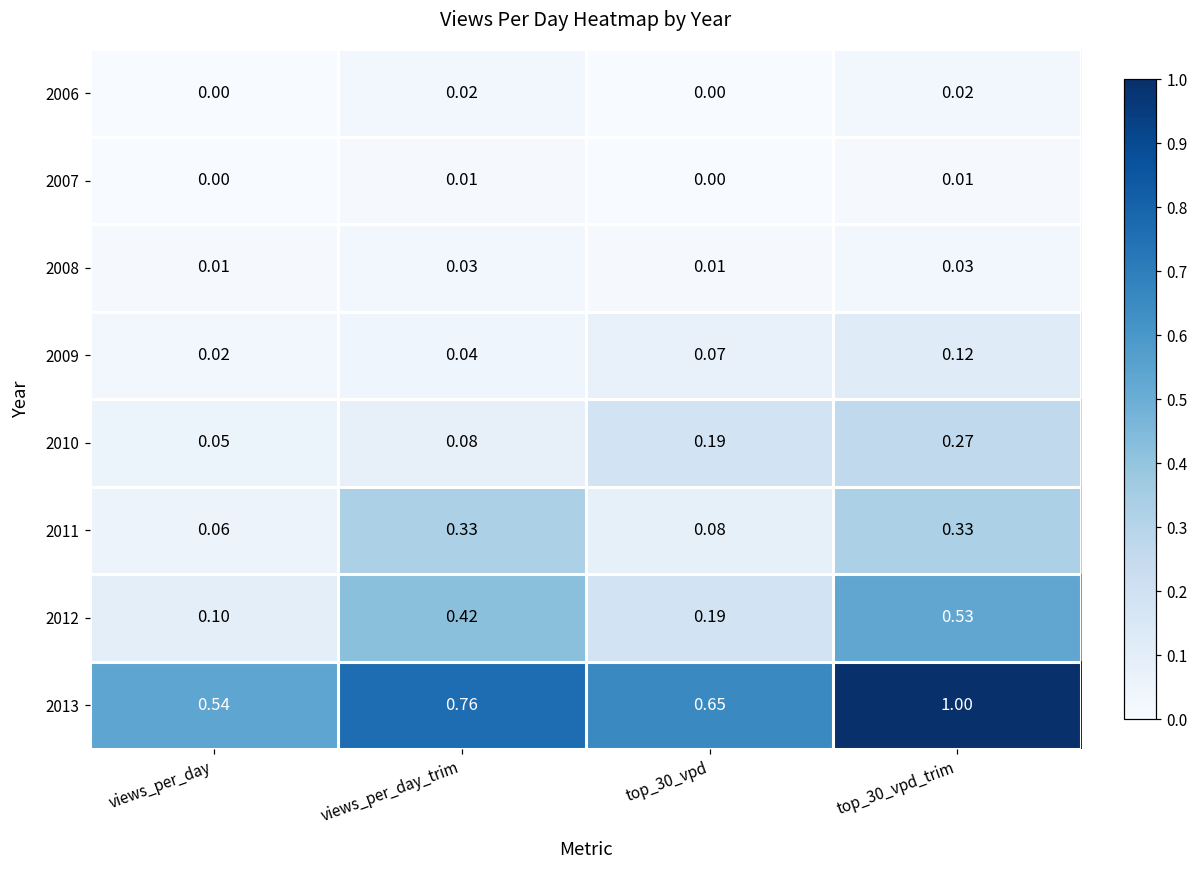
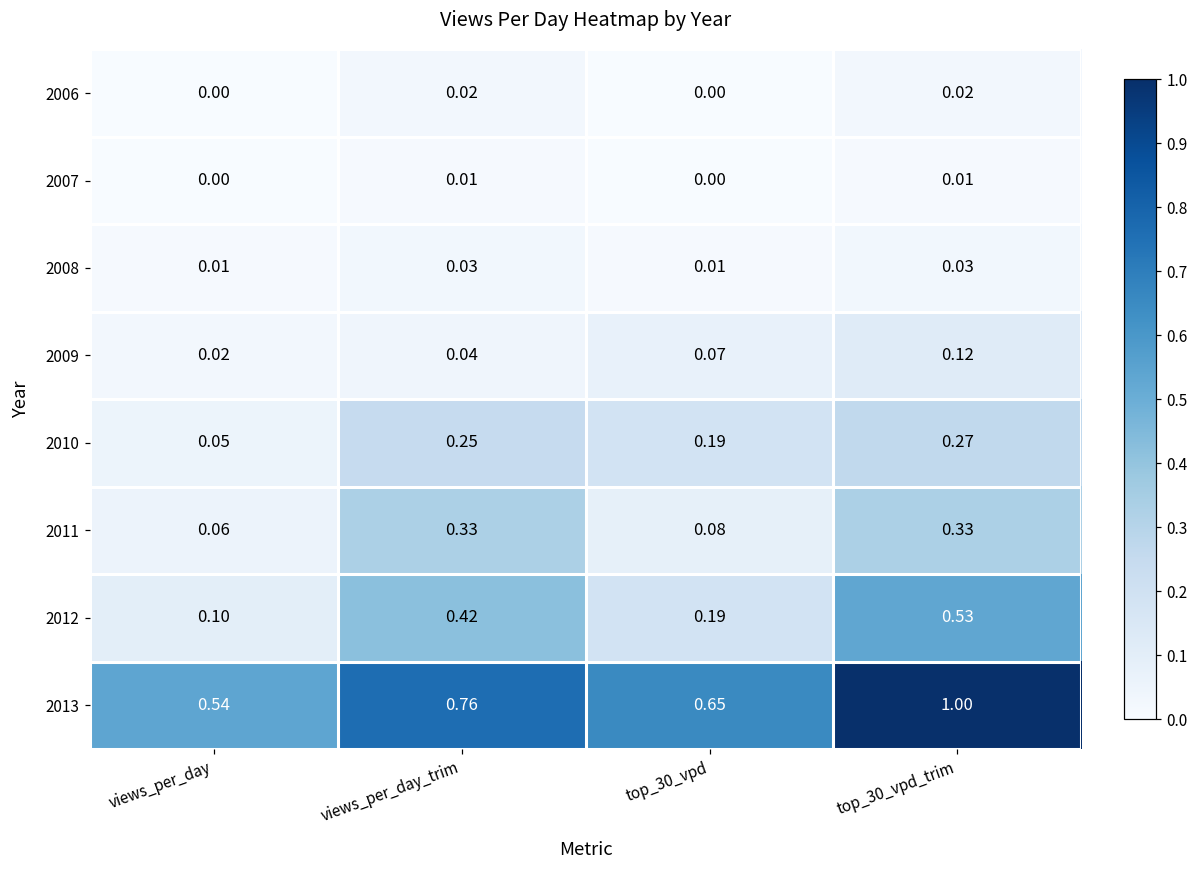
2010, views_per_day_trim: 0.08 -> 0.25
